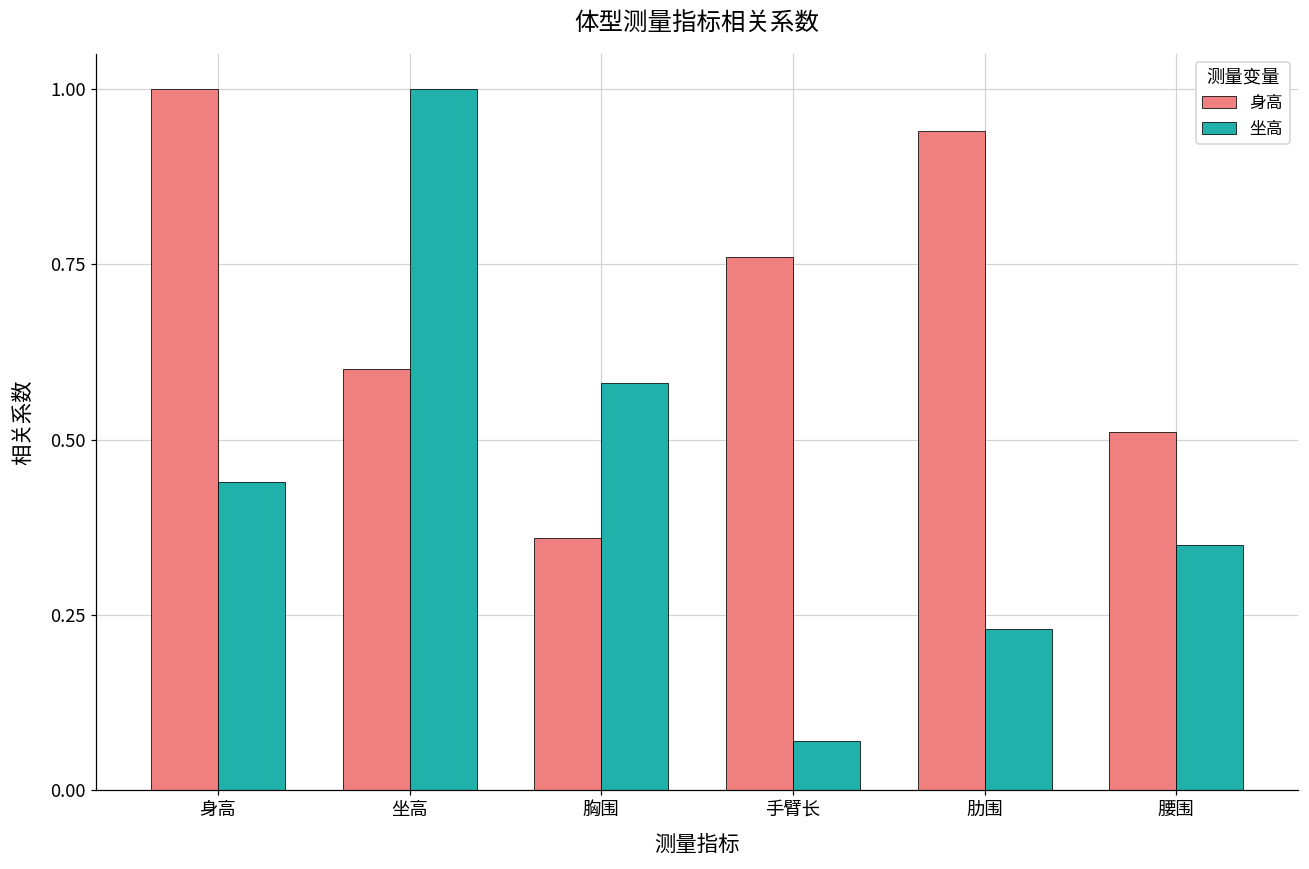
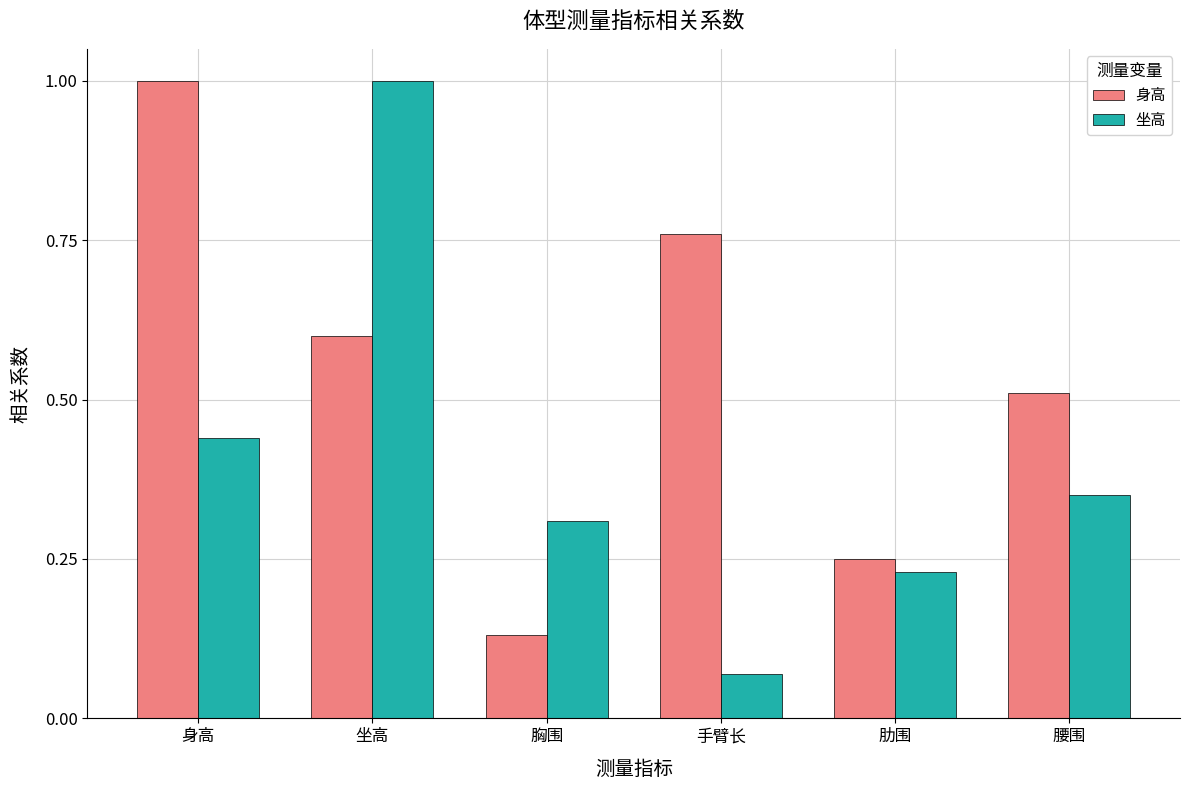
身高, 胸围: 0.36 -> 0.13
坐高, 胸围: 0.58 -> 0.31
身高, 肋围: 0.94 -> 0.25
